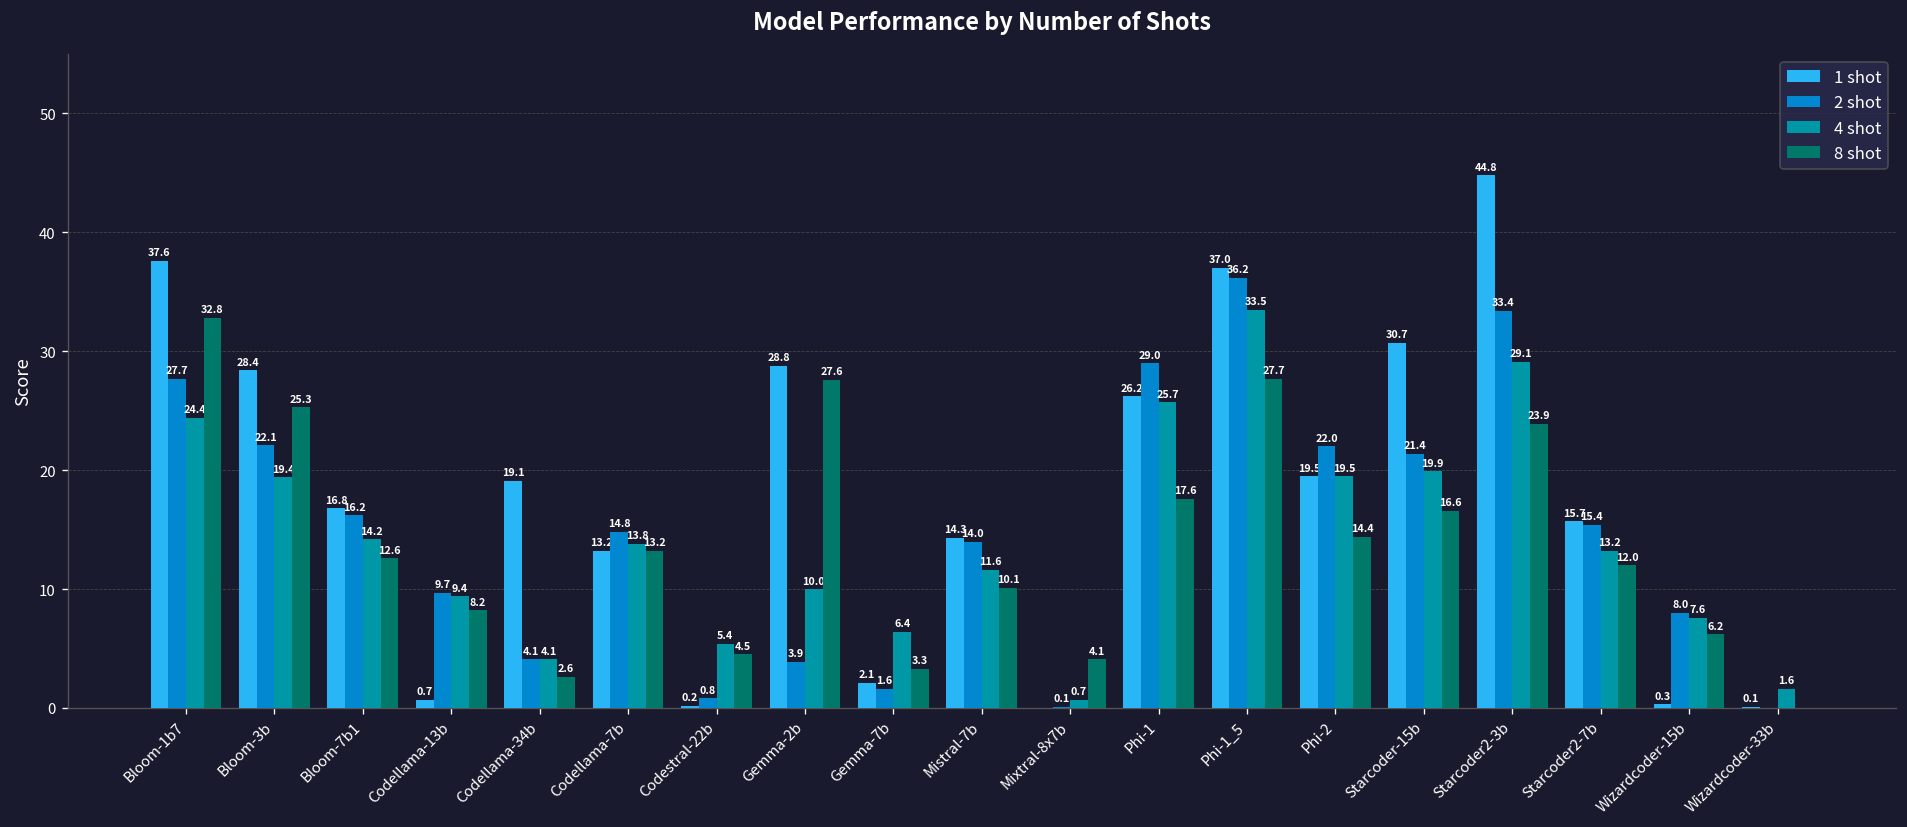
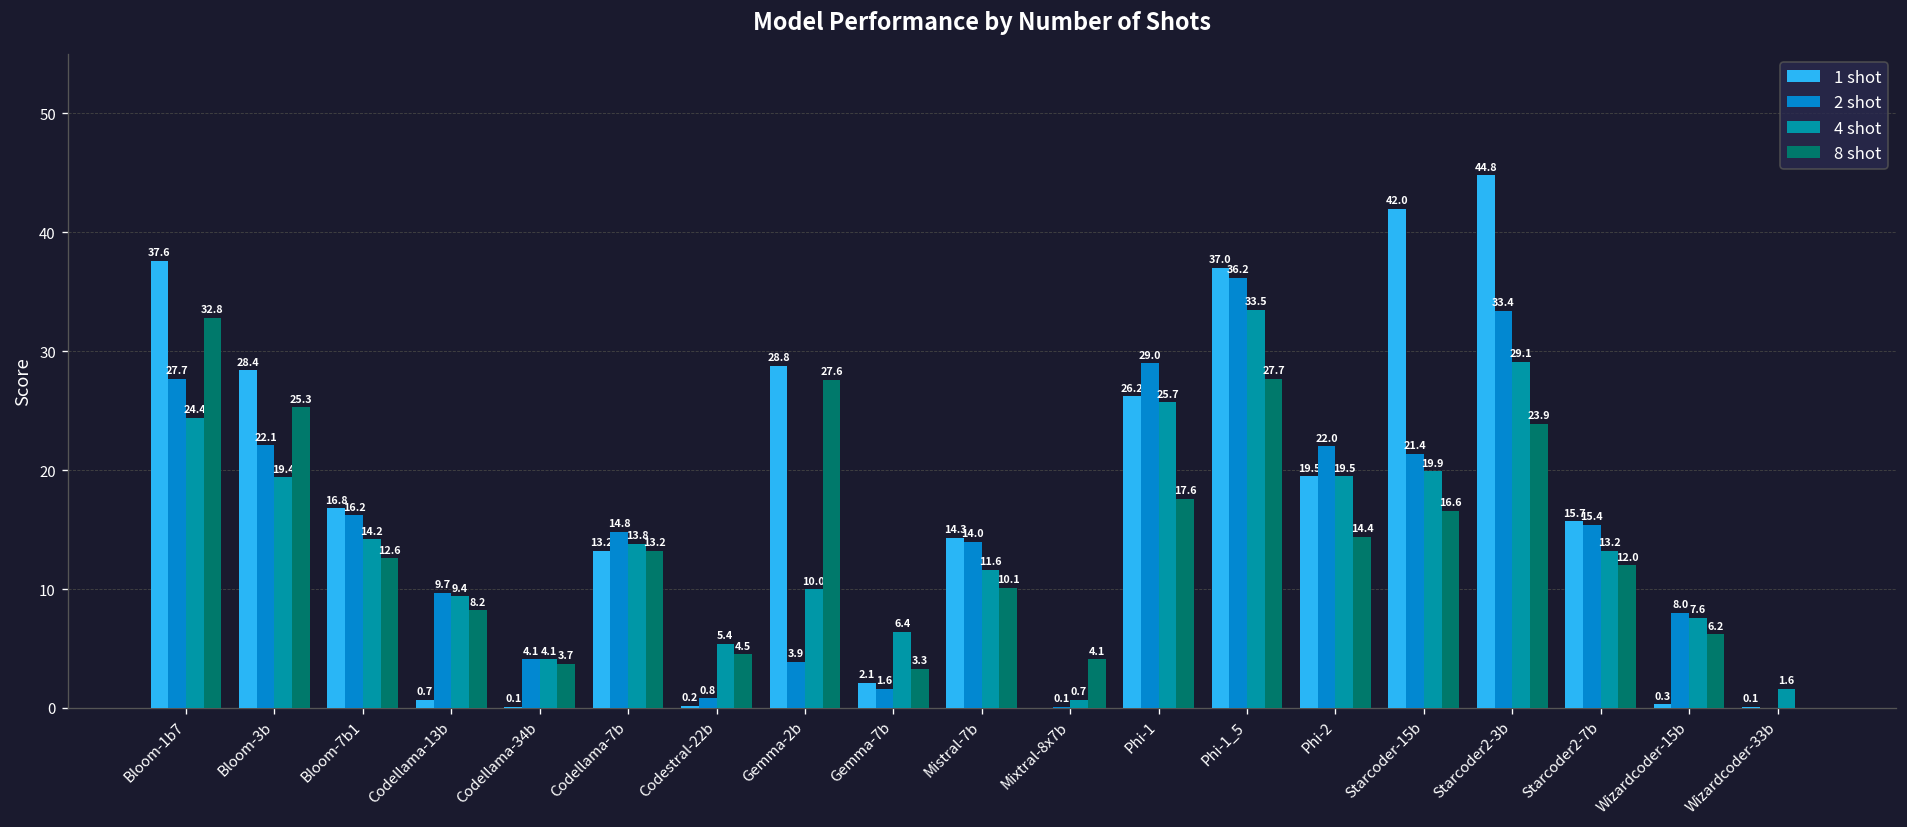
1 shot, Codellama-34b: 19.1 -> 0.1
8 shot, Codellama-34b: 2.6 -> 3.7
1 shot, Starcoder-15b: 30.7 -> 42.0
